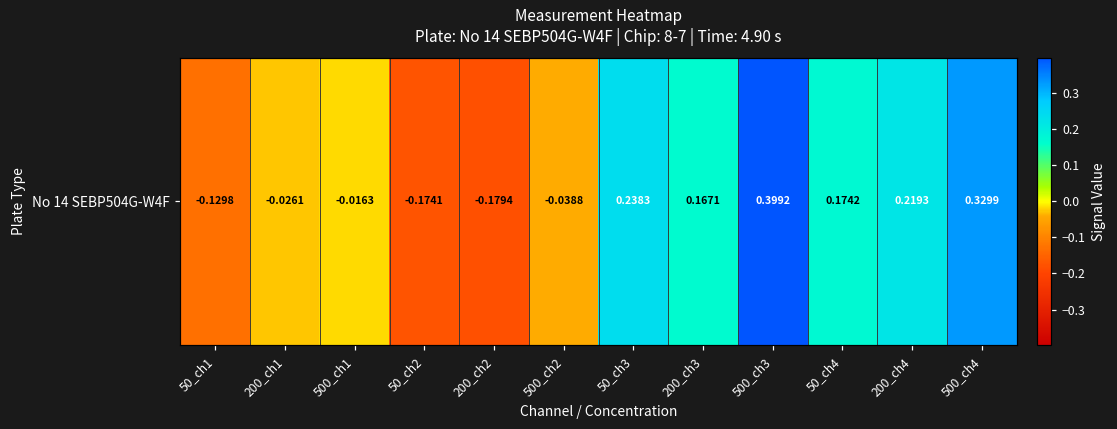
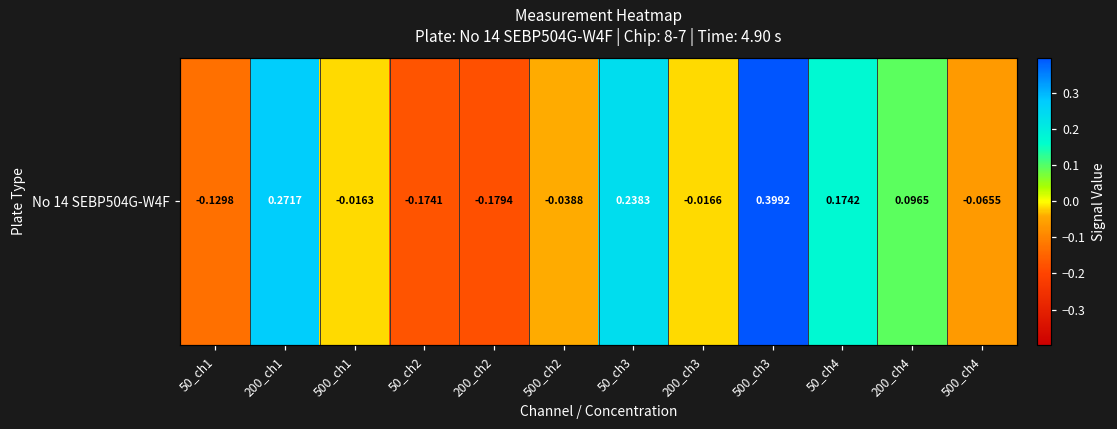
No 14 SEBP504G-W4F, 200_ch1: -0.0261 -> 0.2717
No 14 SEBP504G-W4F, 200_ch3: 0.1671 -> -0.0166
No 14 SEBP504G-W4F, 200_ch4: 0.2193 -> 0.0965
No 14 SEBP504G-W4F, 500_ch4: 0.3299 -> -0.0655
